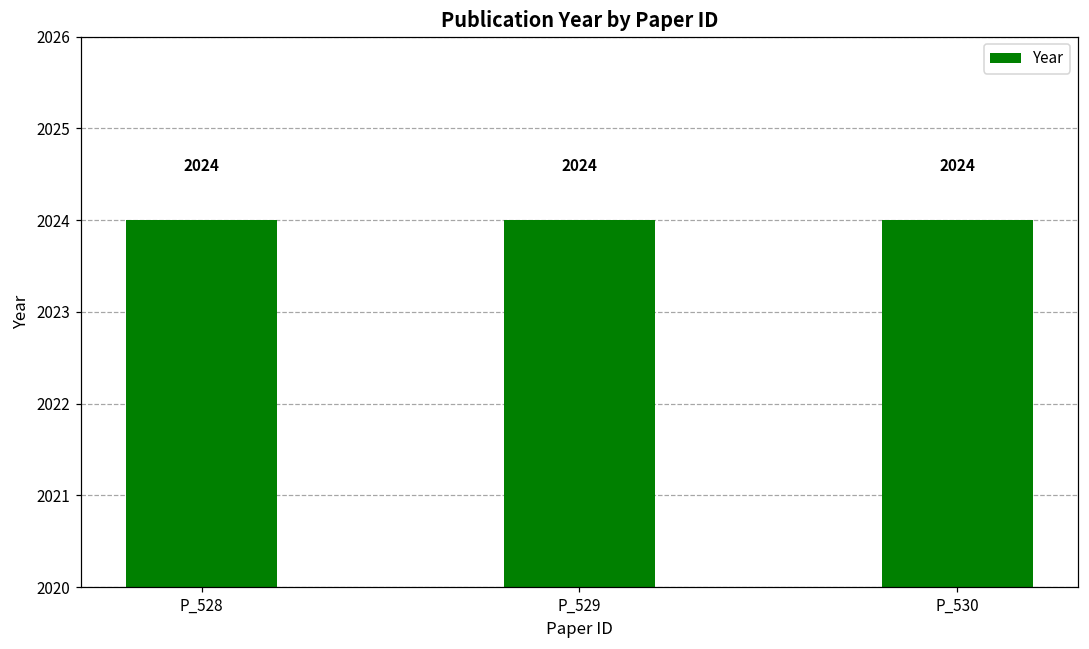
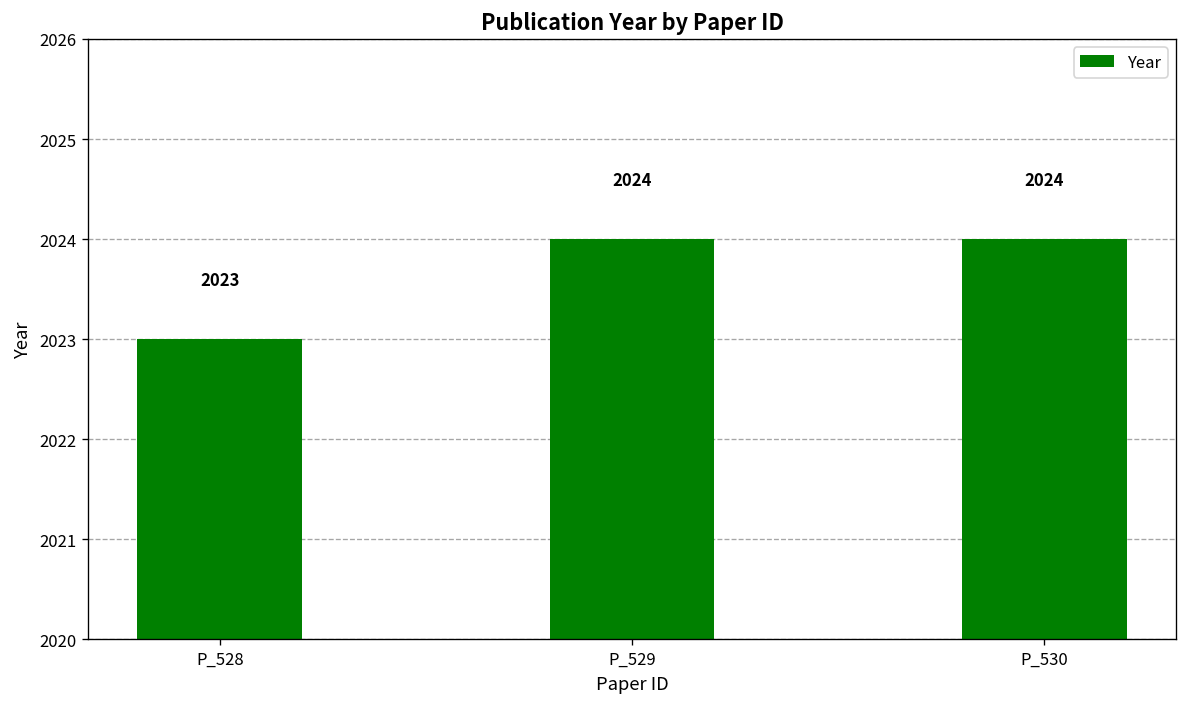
P_528: 2024 -> 2023
